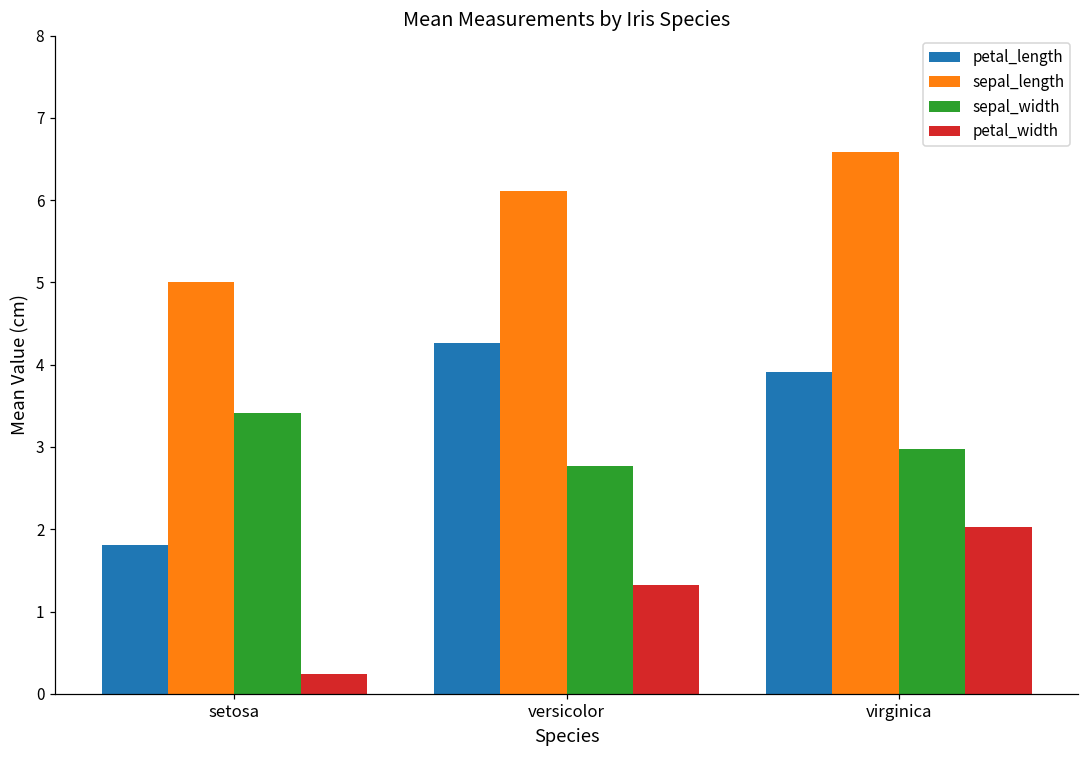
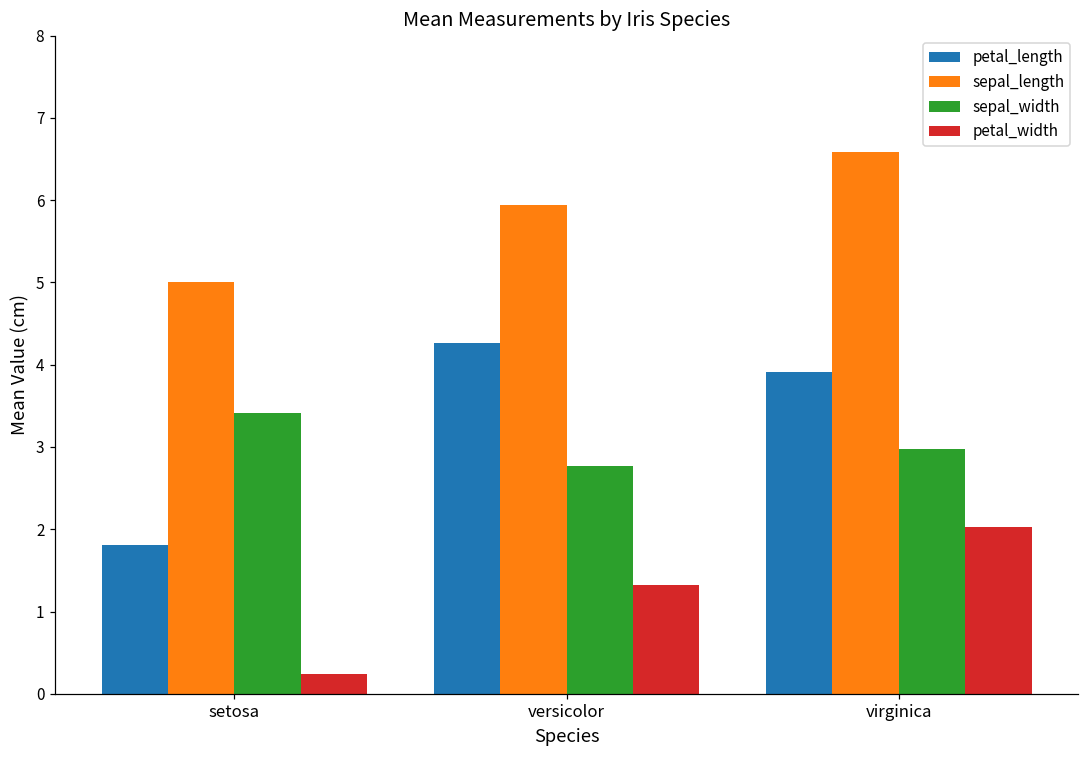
sepal_length, versicolor: 6.1 -> 5.9
